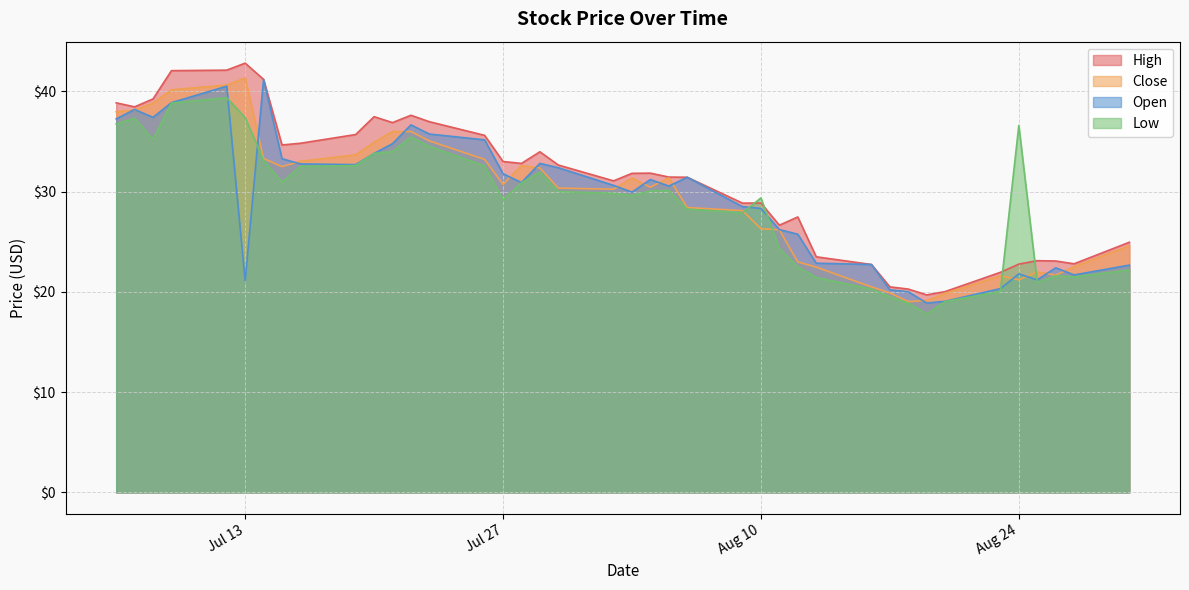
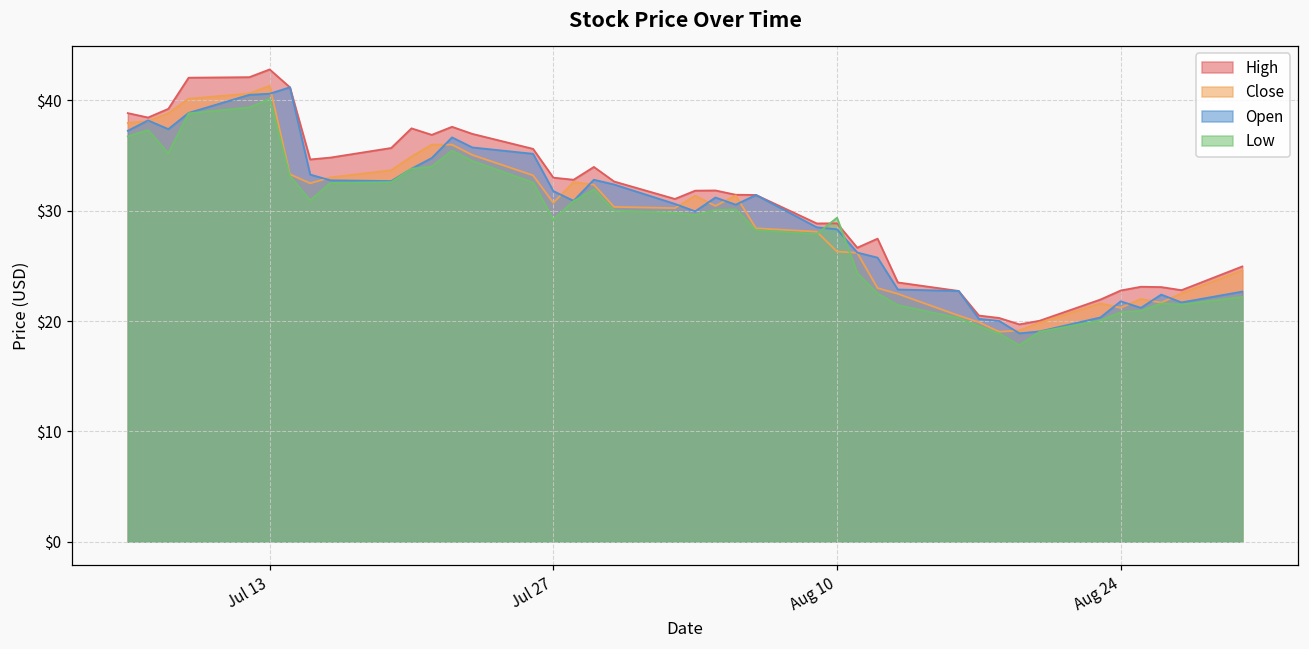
Open, Jul 13: $21.1 -> $40.6
Low, Jul 13: $37.4 -> $40.1
Low, Aug 24: $36.6 -> $20.8
